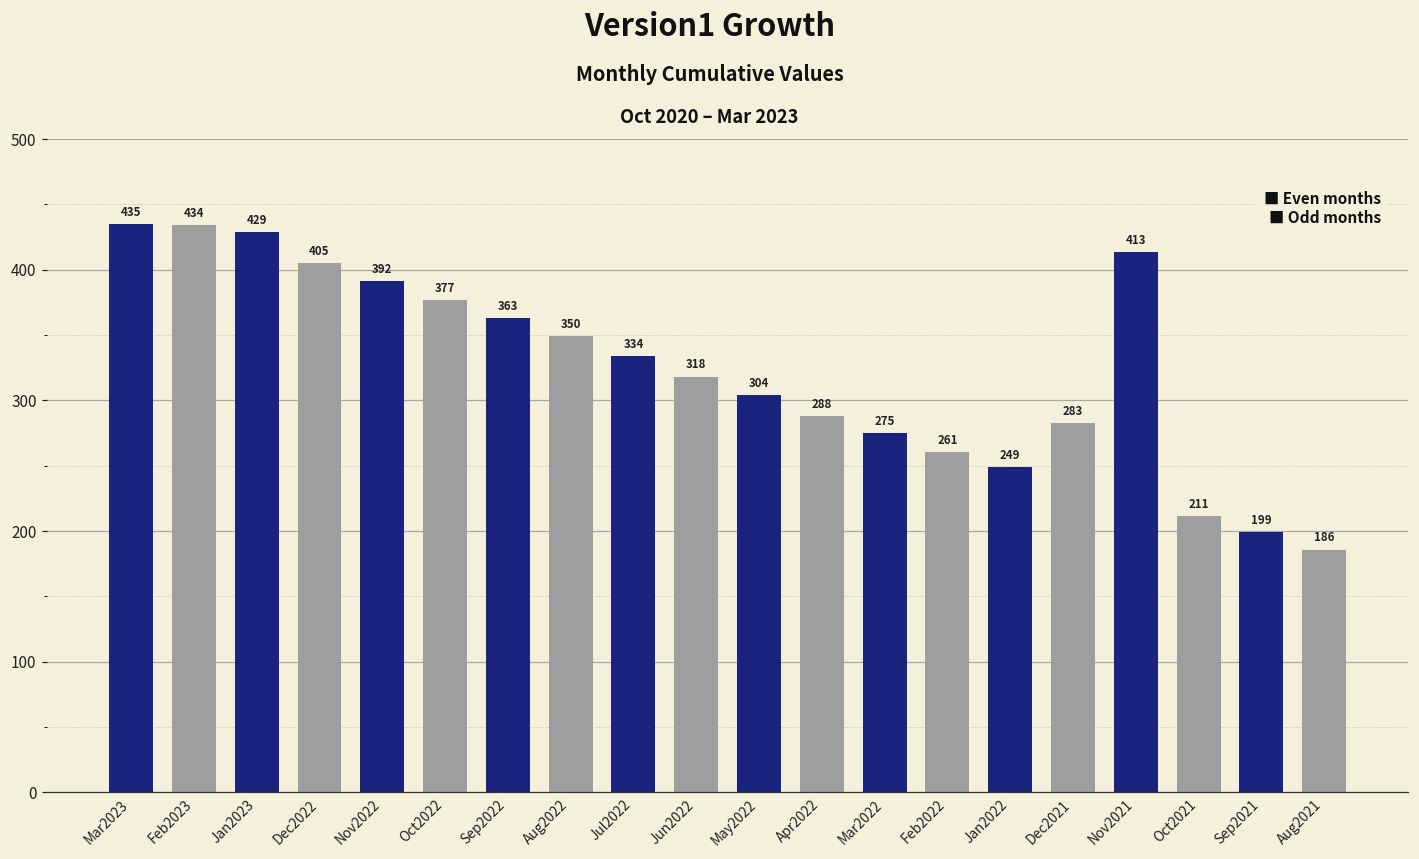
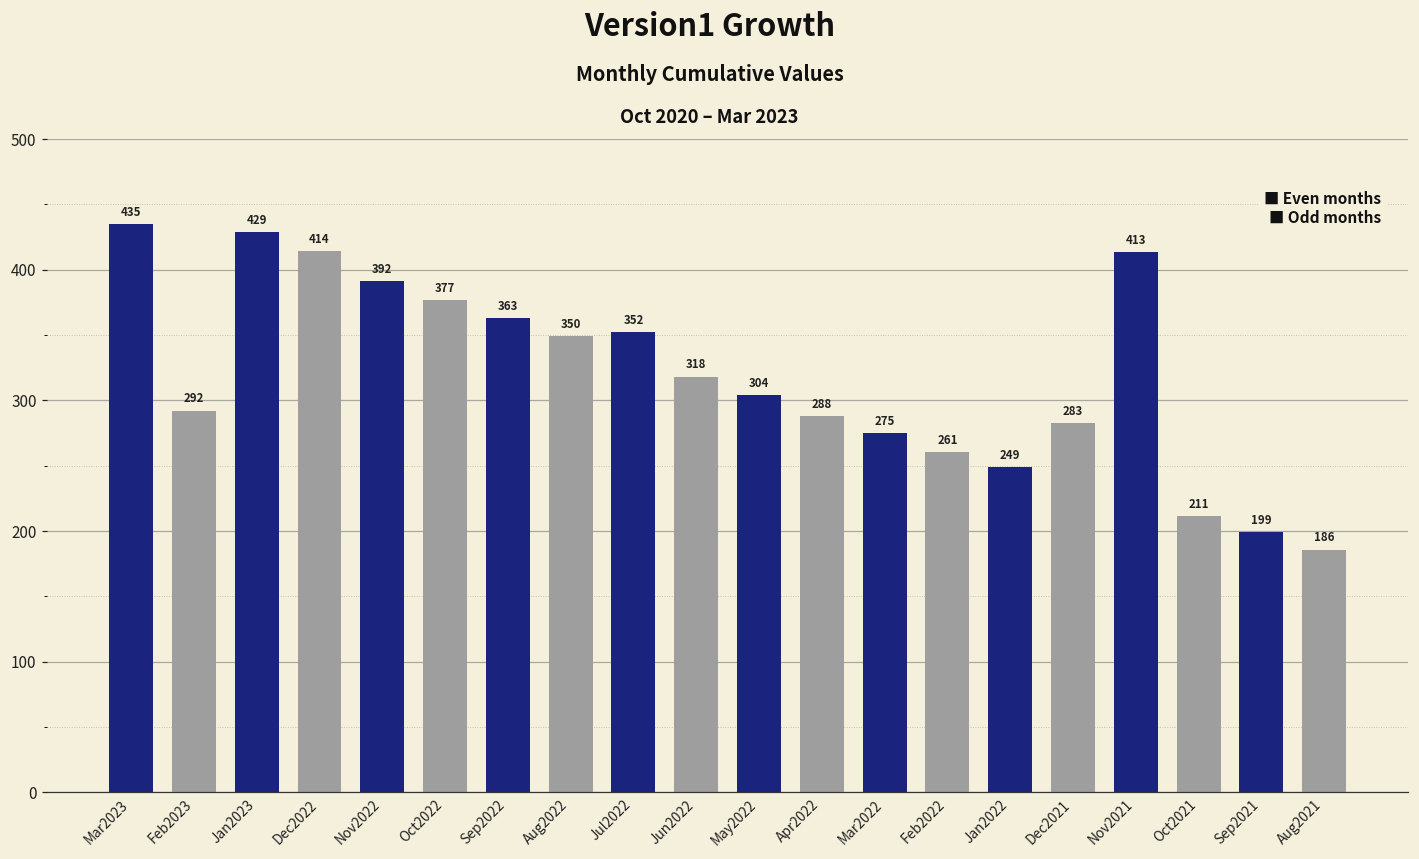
Feb2023: 434 -> 292
Dec2022: 405 -> 414
Jul2022: 334 -> 352
